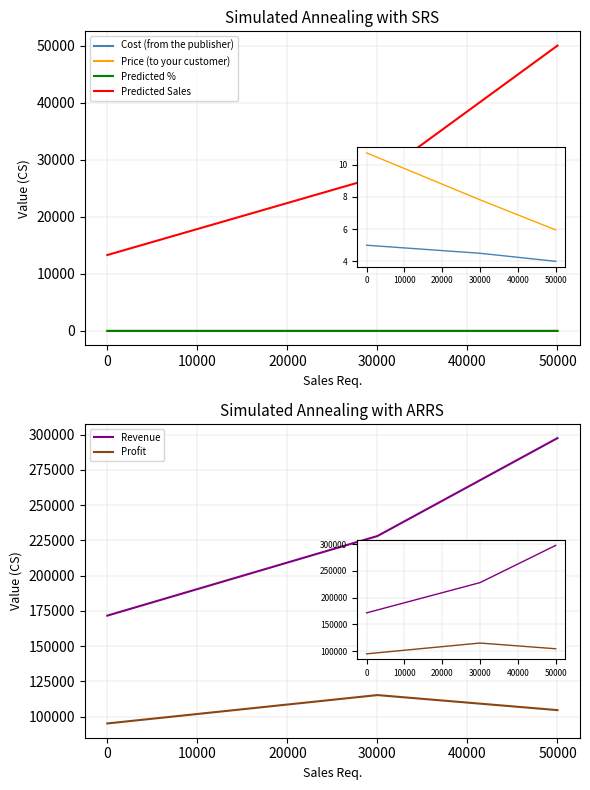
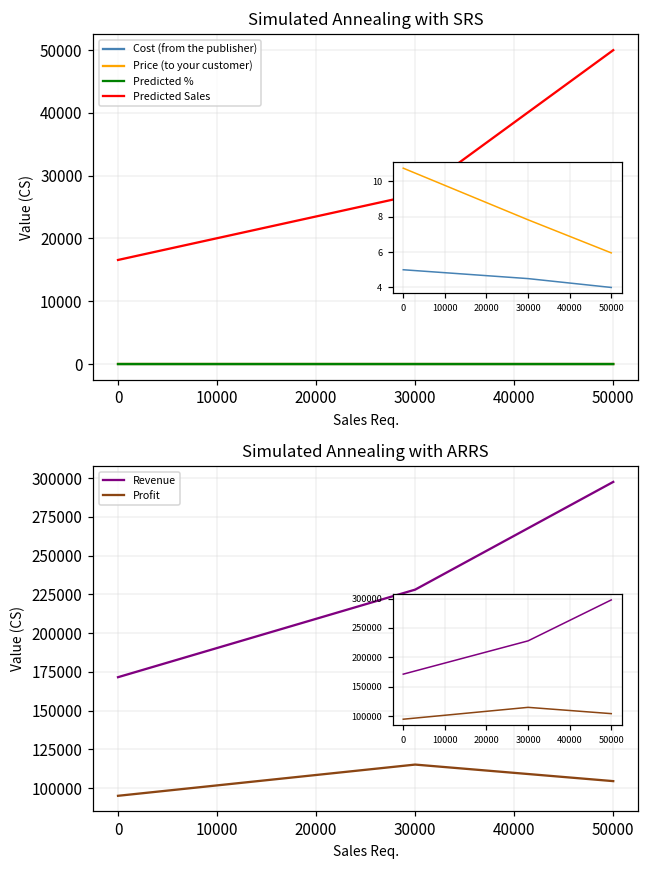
Simulated Annealing with SRS, Predicted Sales, 0: 13000 -> 17000
